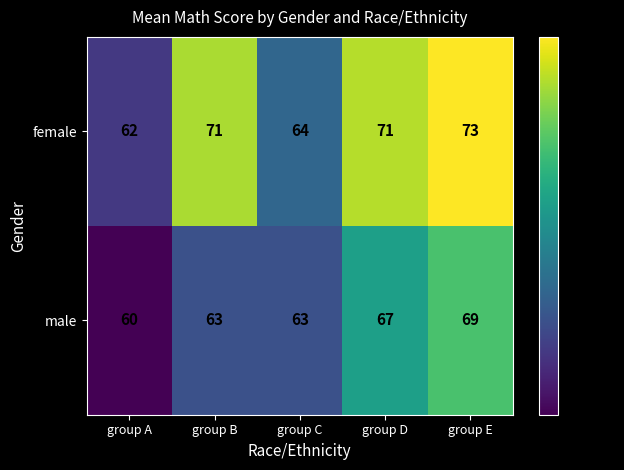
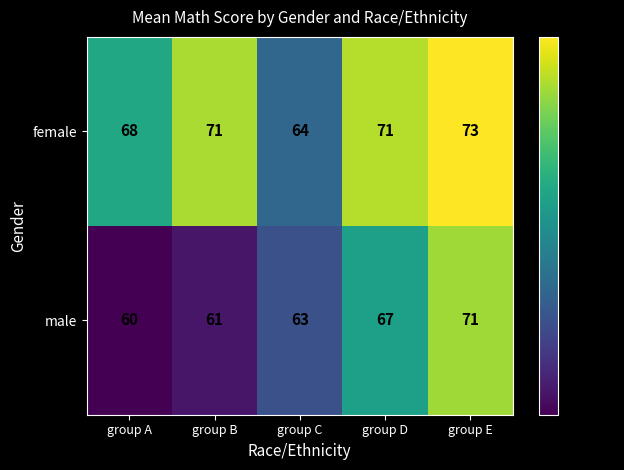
female, group A: 62 -> 68
male, group B: 63 -> 61
male, group E: 69 -> 71
